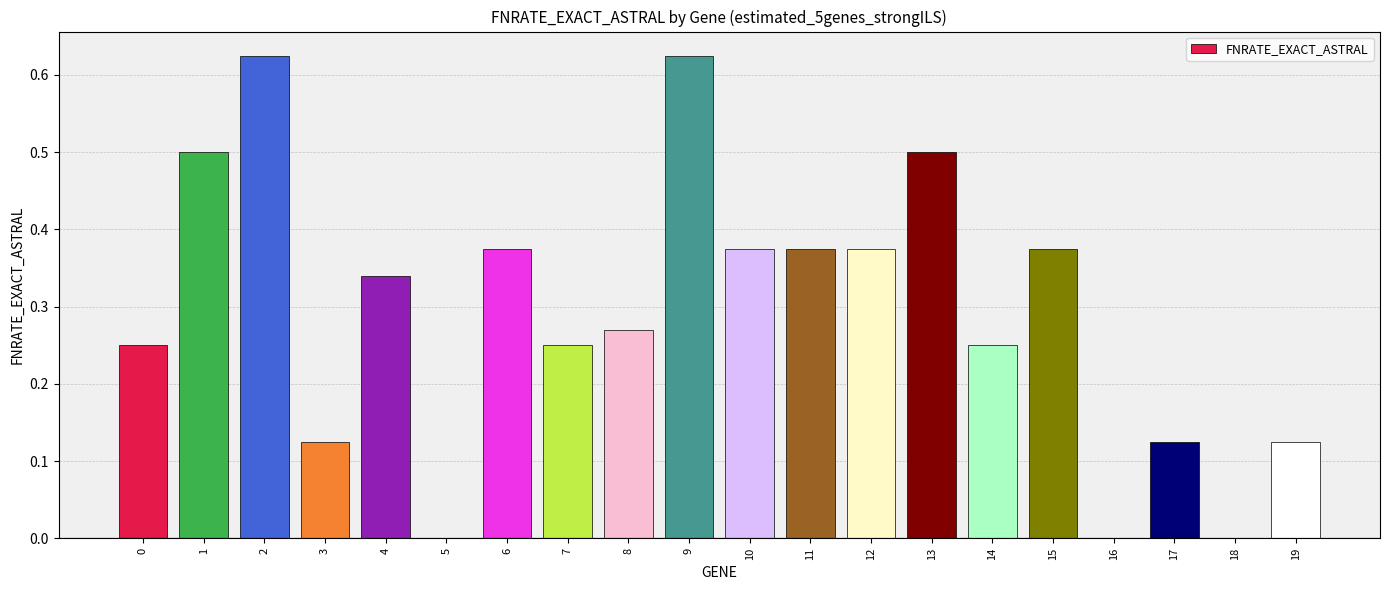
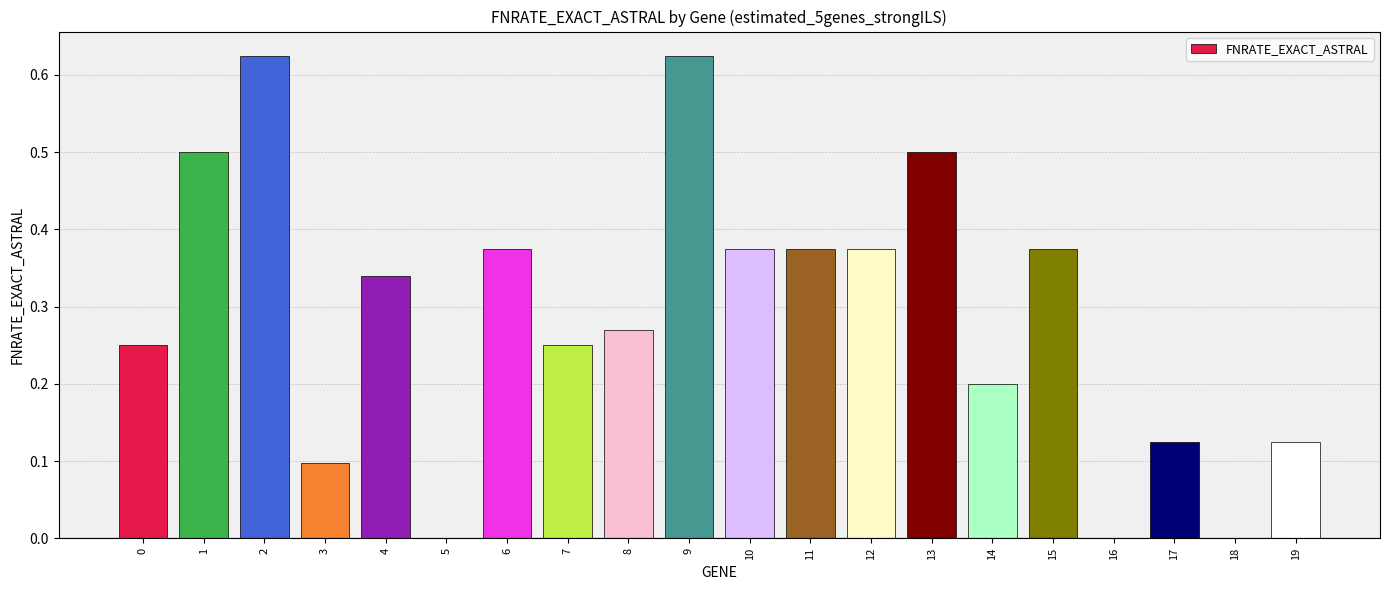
3: 0.13 -> 0.10
14: 0.25 -> 0.20
